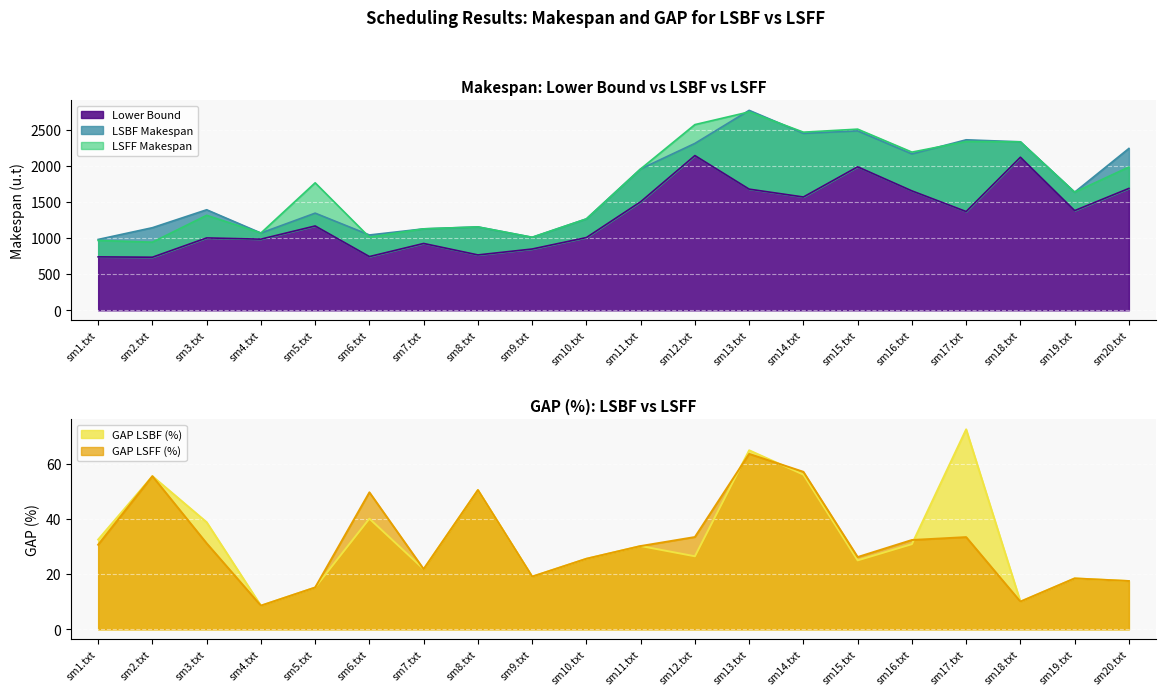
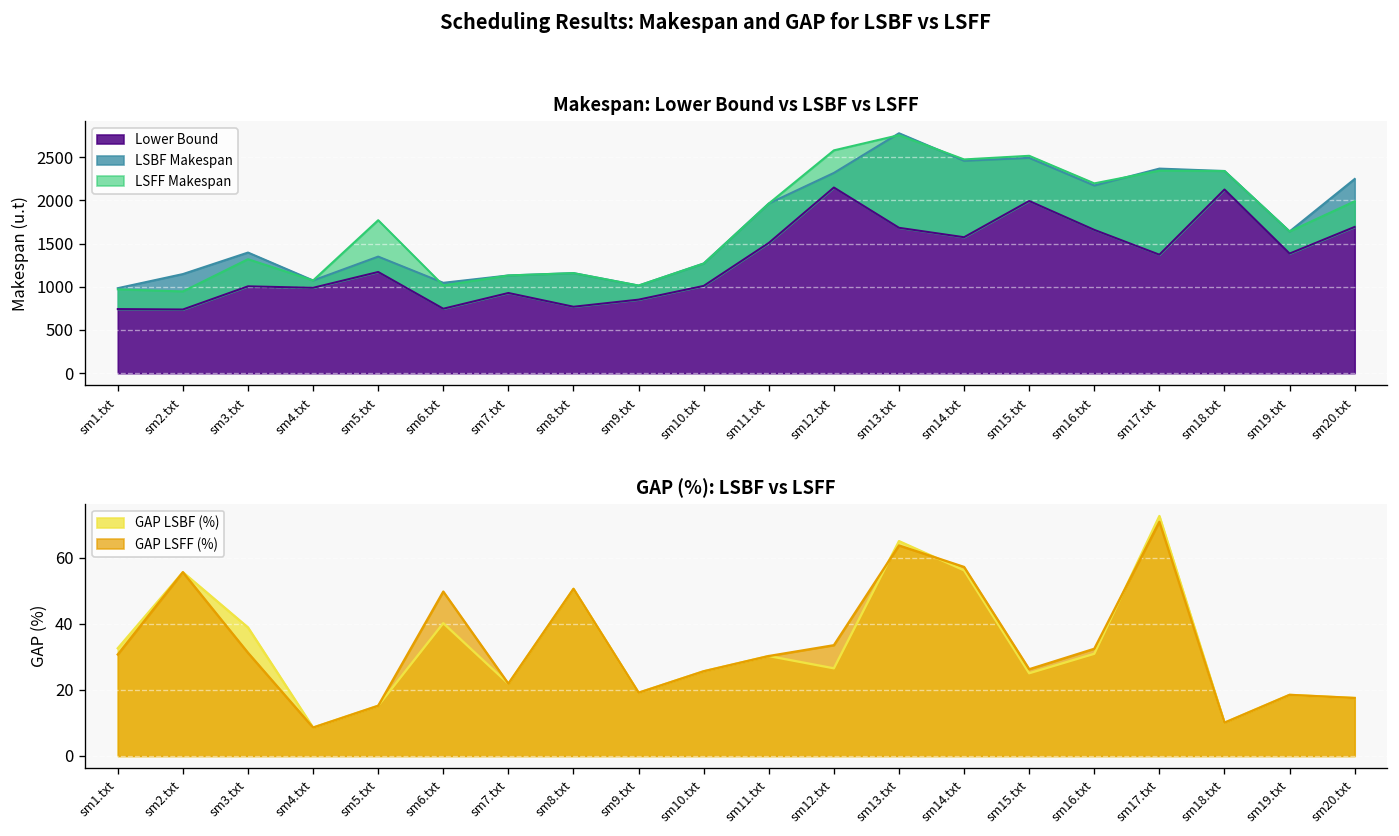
GAP (%): LSBF vs LSFF, GAP LSFF (%), sm17.txt: 34 -> 71
